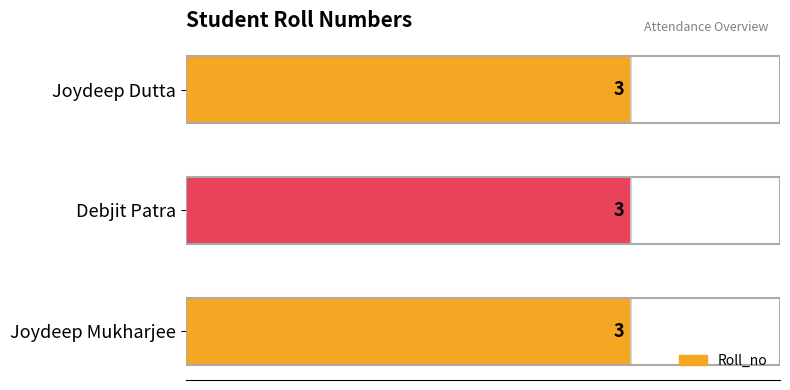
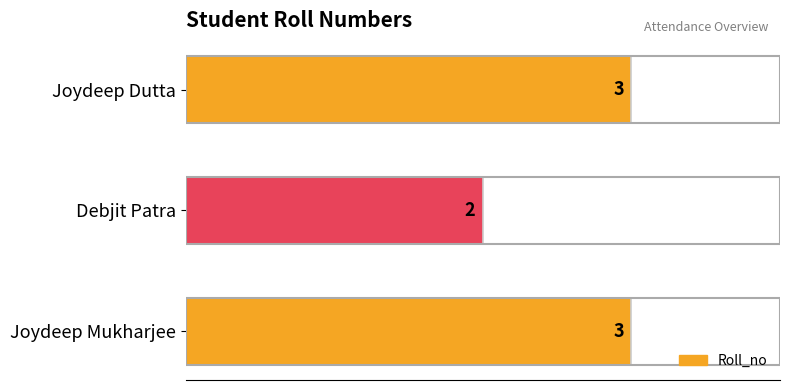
Debjit Patra: 3 -> 2
